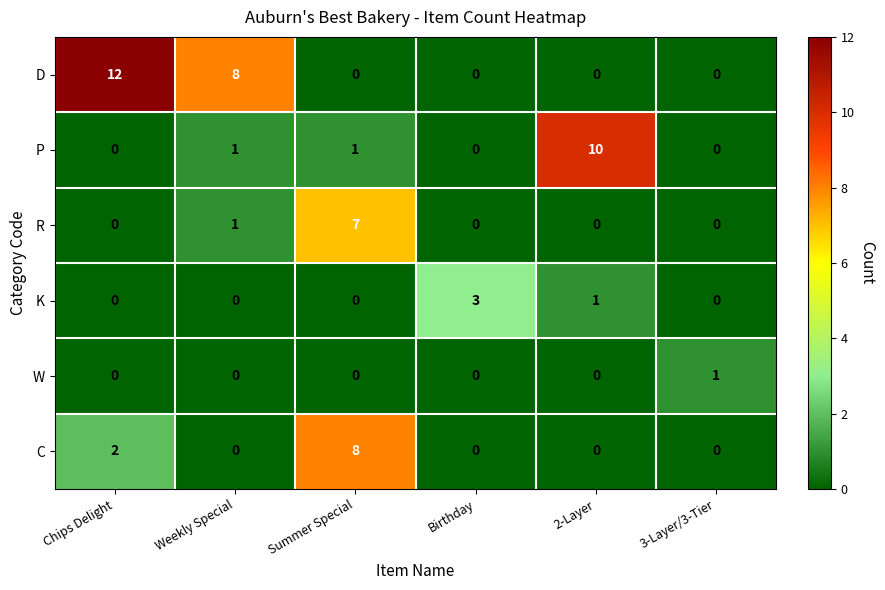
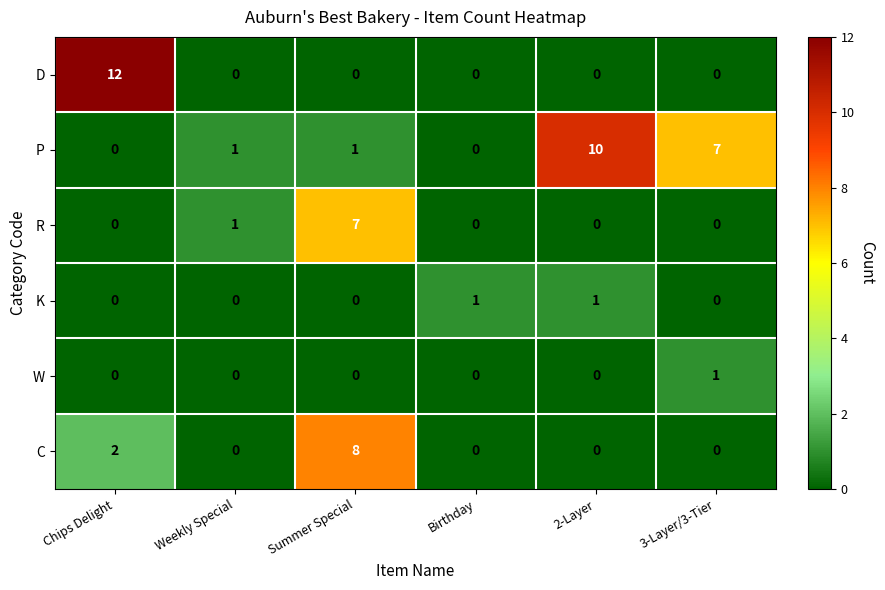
D, Weekly Special: 8 -> 0
P, 3-Layer/3-Tier: 0 -> 7
K, Birthday: 3 -> 1
